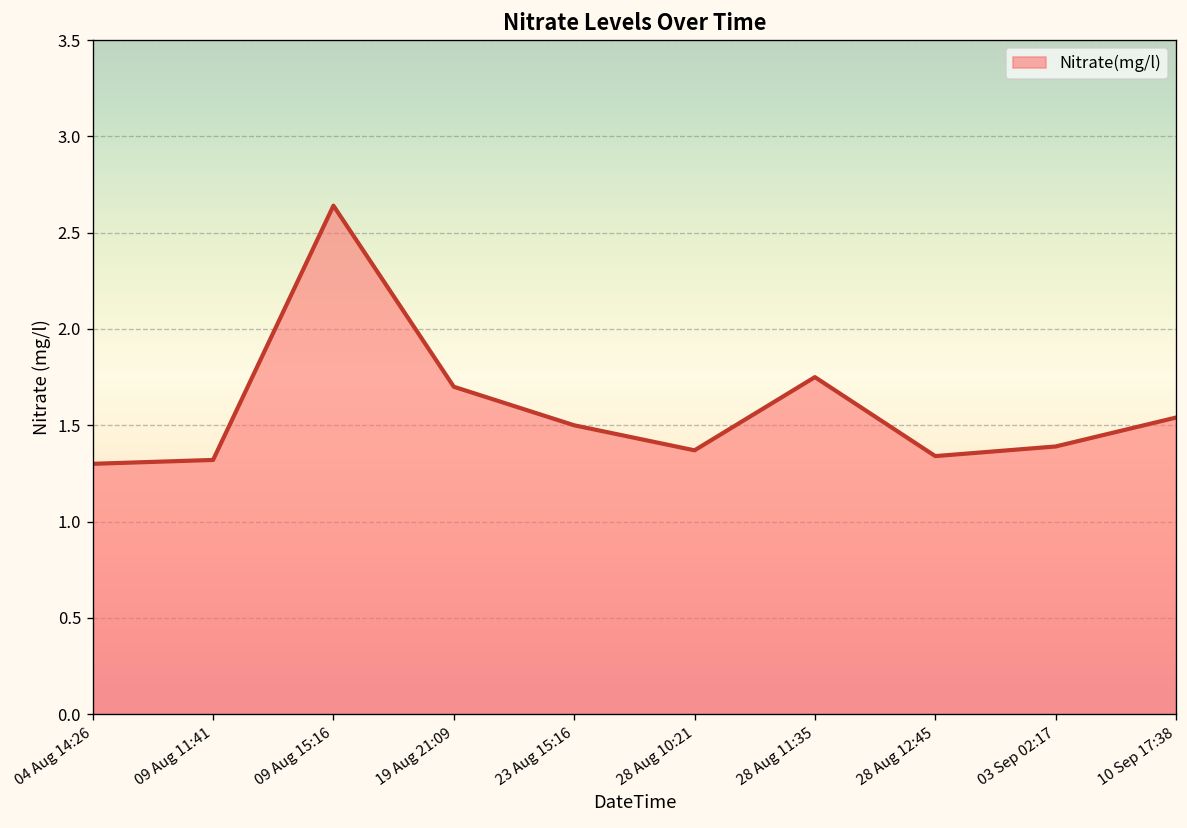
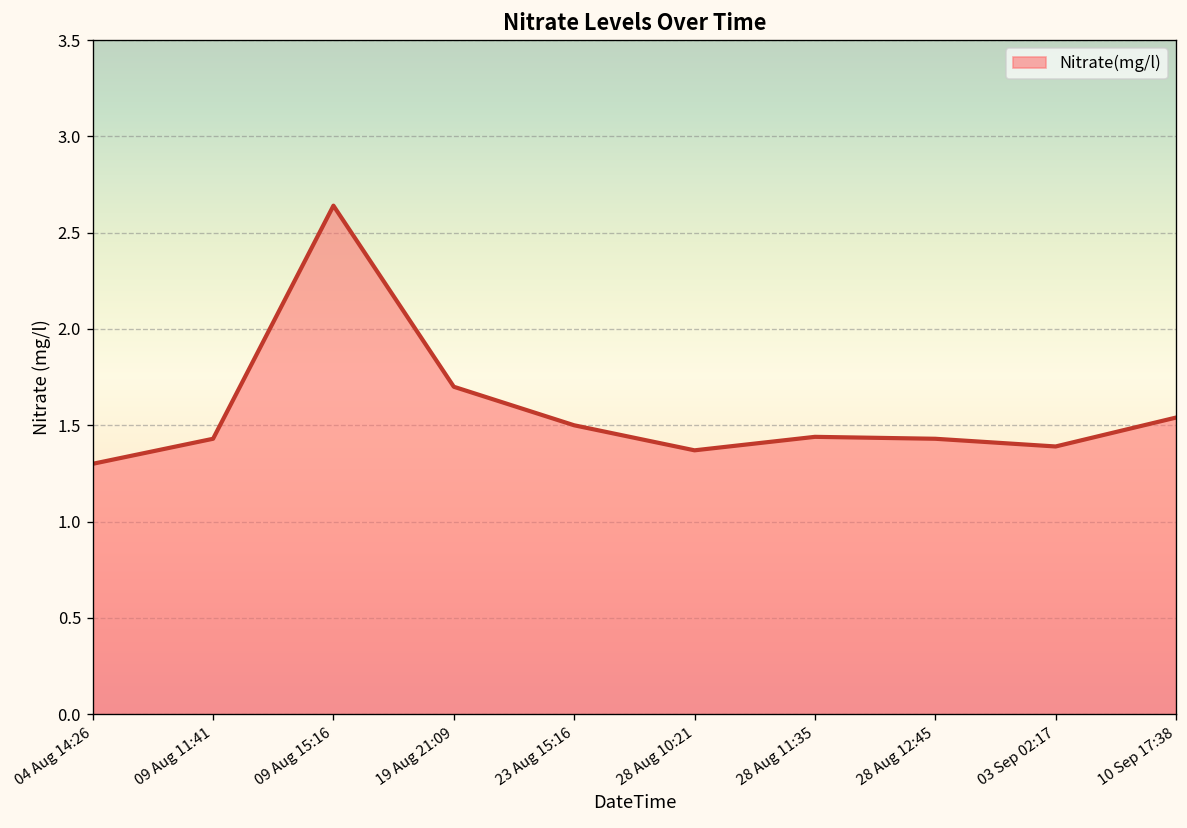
09 Aug 11:41: 1.32 -> 1.43
28 Aug 11:35: 1.75 -> 1.44
28 Aug 12:45: 1.34 -> 1.43
